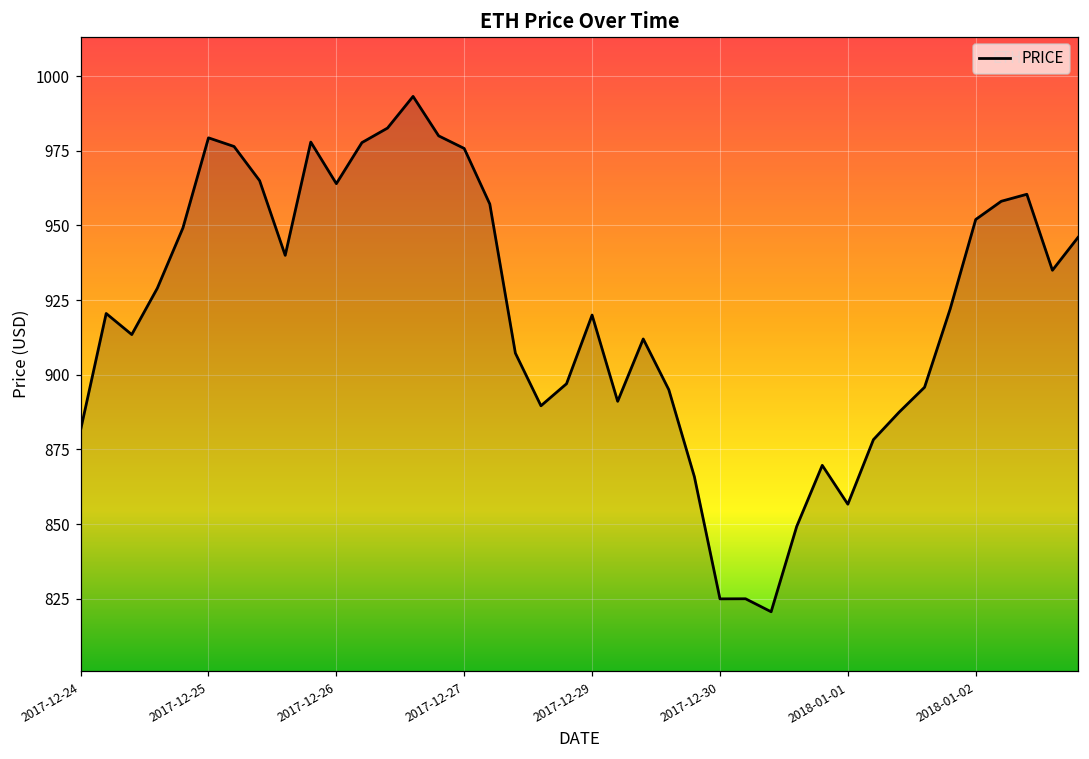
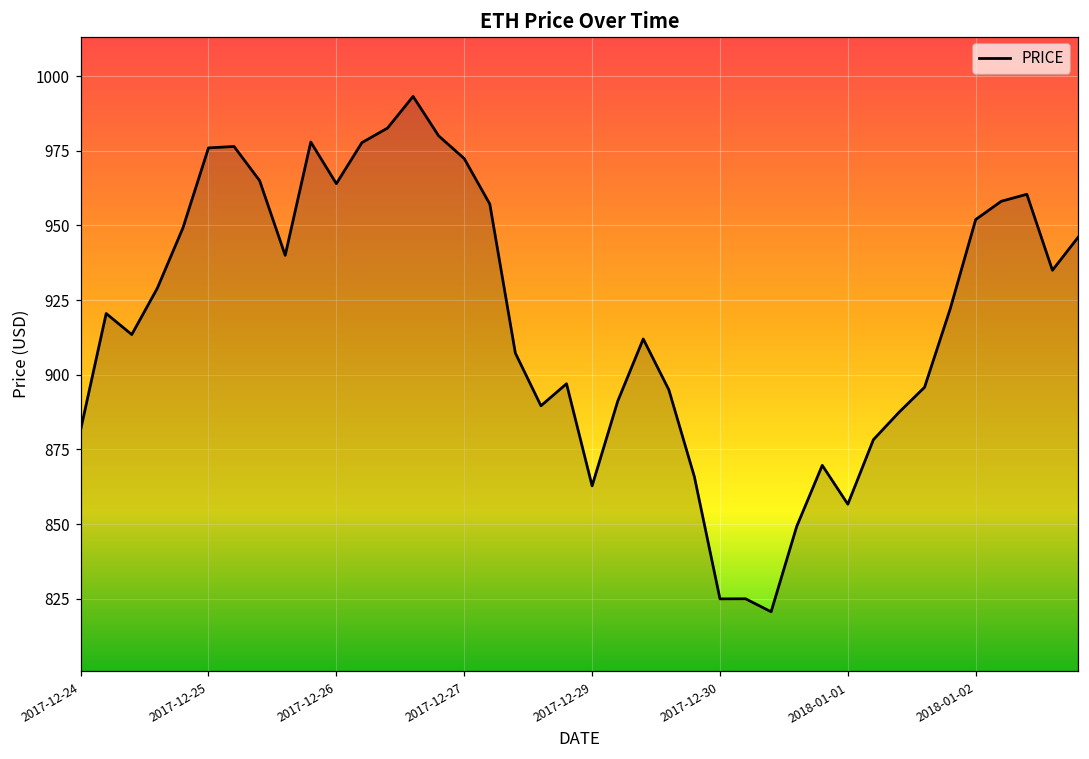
2017-12-25: 979 -> 976
2017-12-27: 976 -> 972
2017-12-29: 920 -> 863
